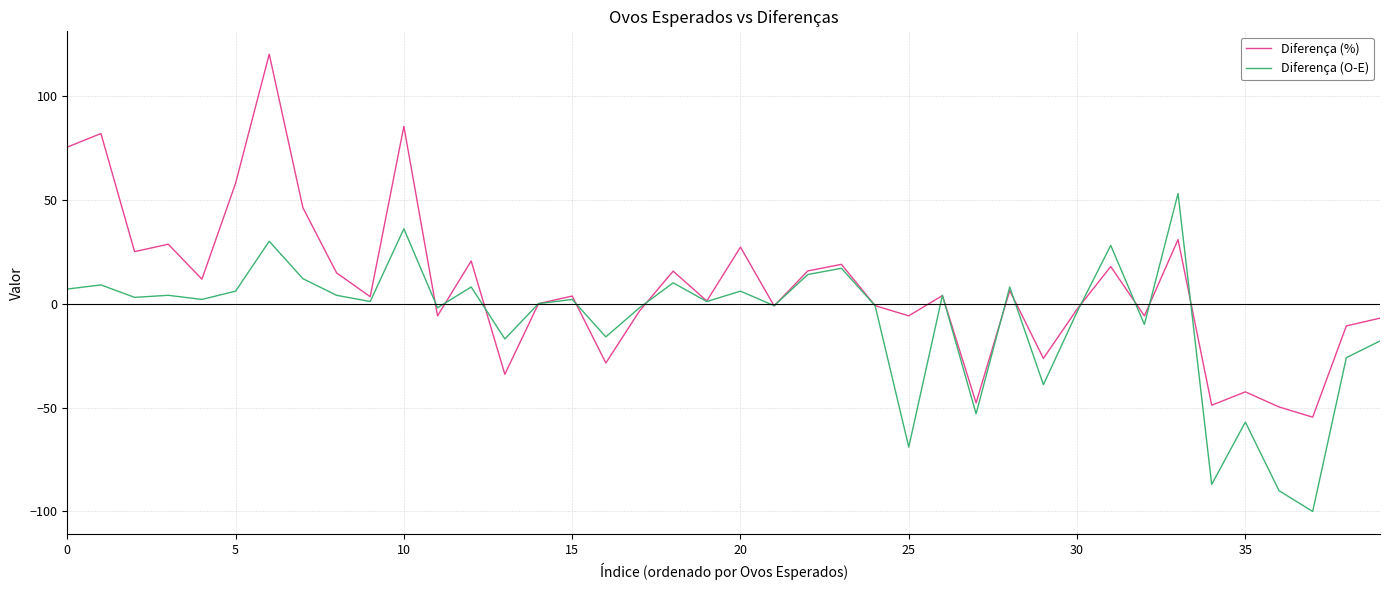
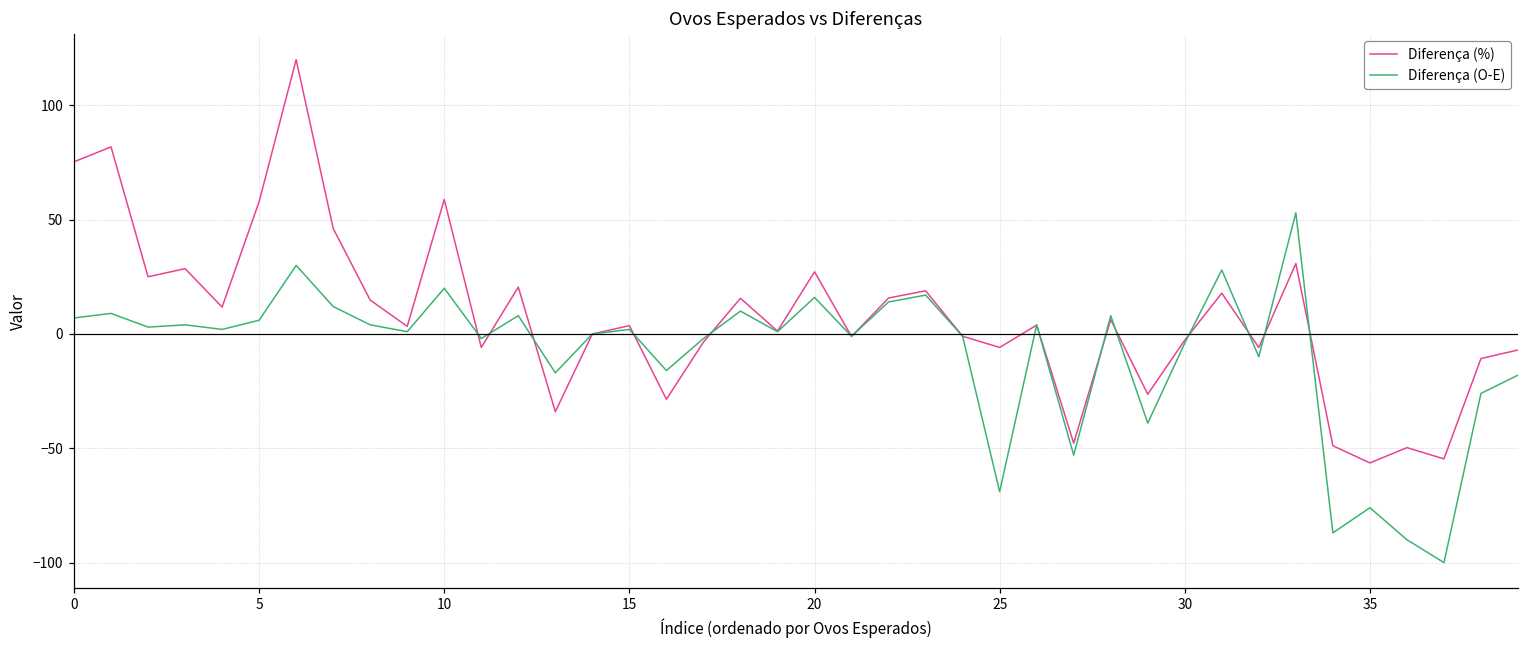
Diferença (%), 10: 85 -> 59
Diferença (O-E), 10: 36 -> 20
Diferença (O-E), 20: 6 -> 16
Diferença (%), 35: -42 -> -56
Diferença (O-E), 35: -57 -> -76
